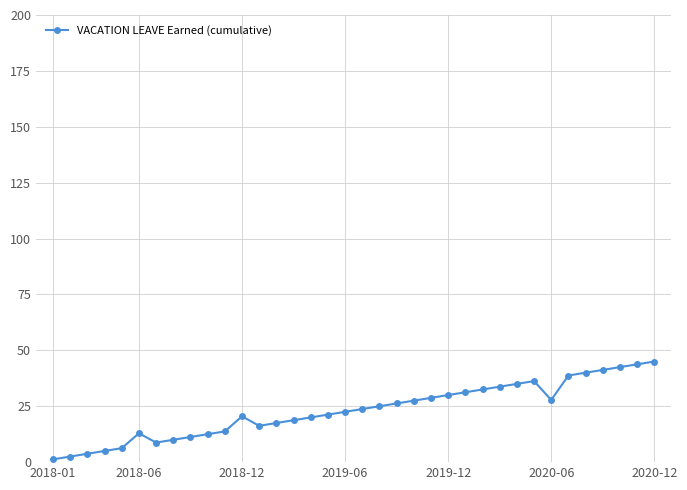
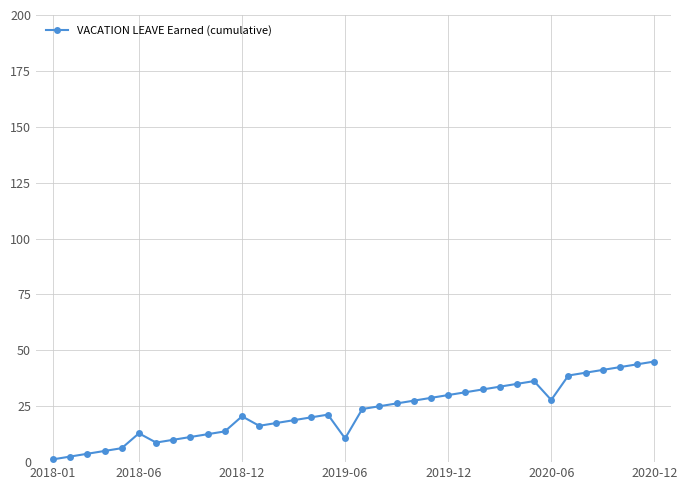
2019-06: 23 -> 11
